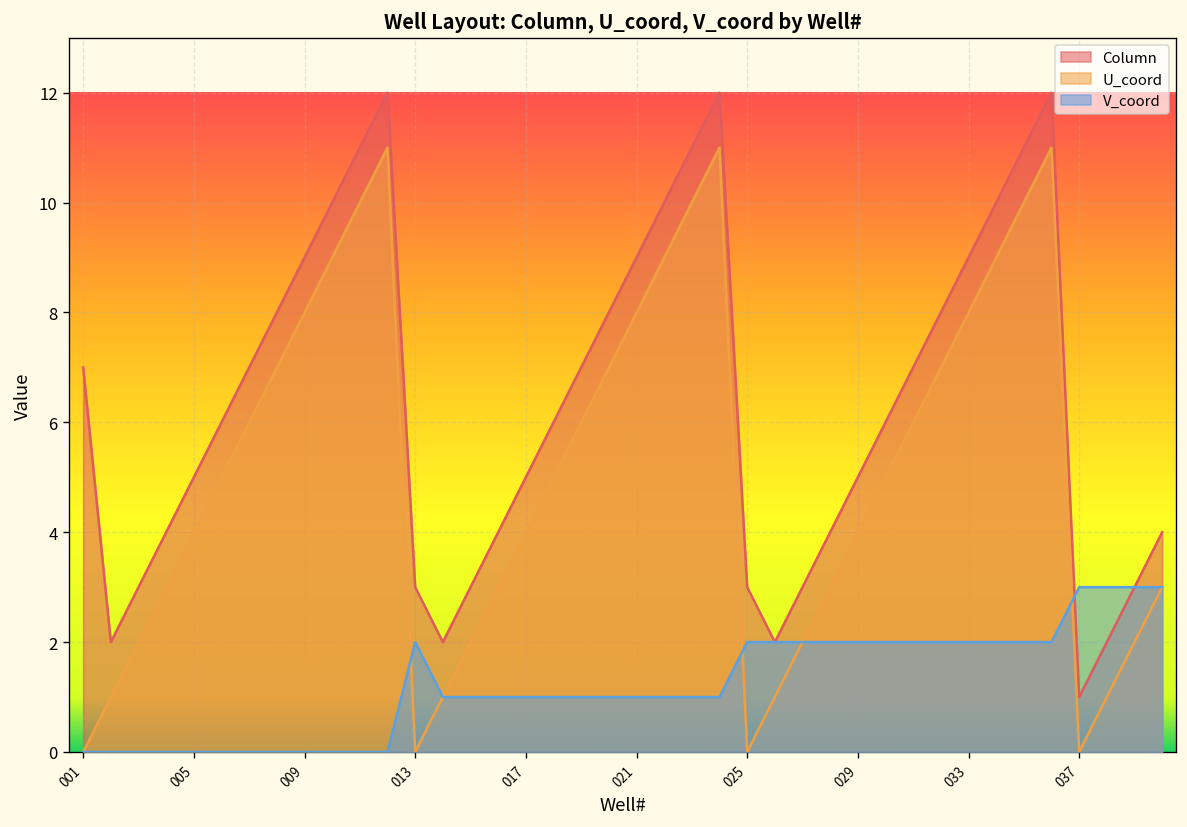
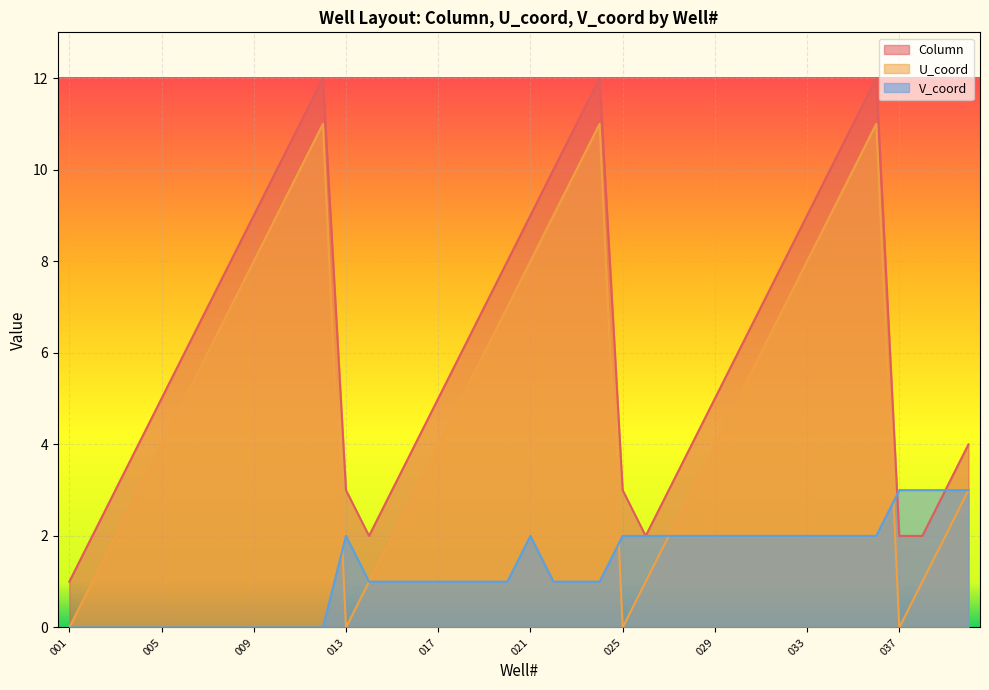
Column, 001: 7 -> 1
V_coord, 021: 1 -> 2
Column, 037: 1 -> 2
